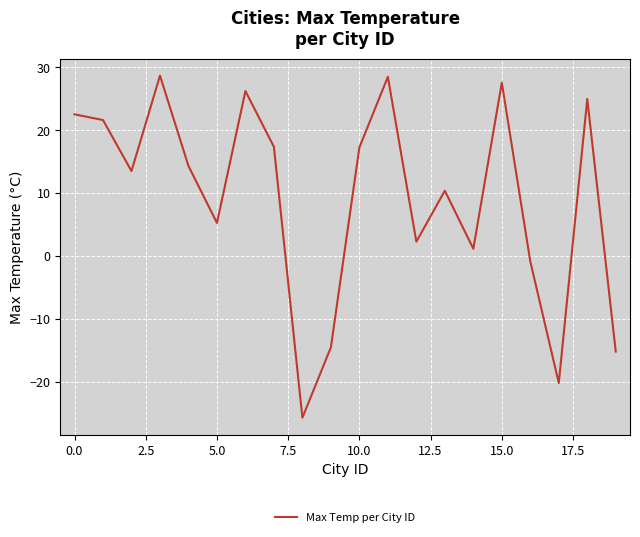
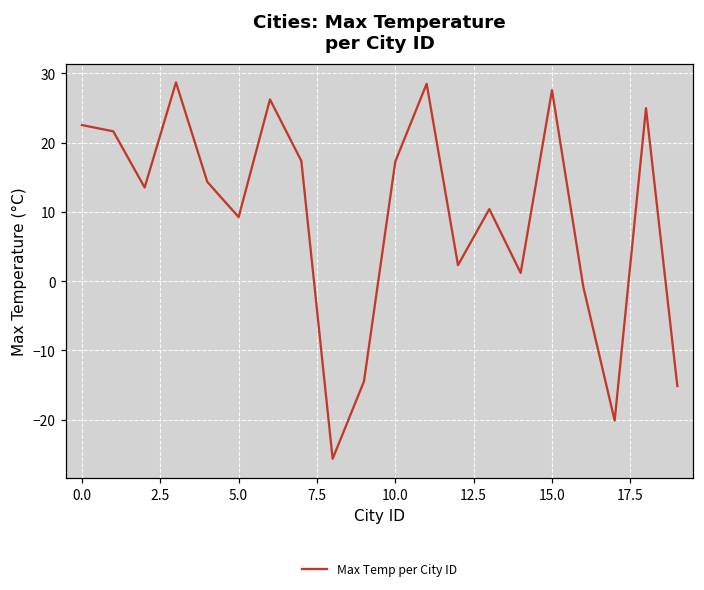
5.0: 5 -> 9
